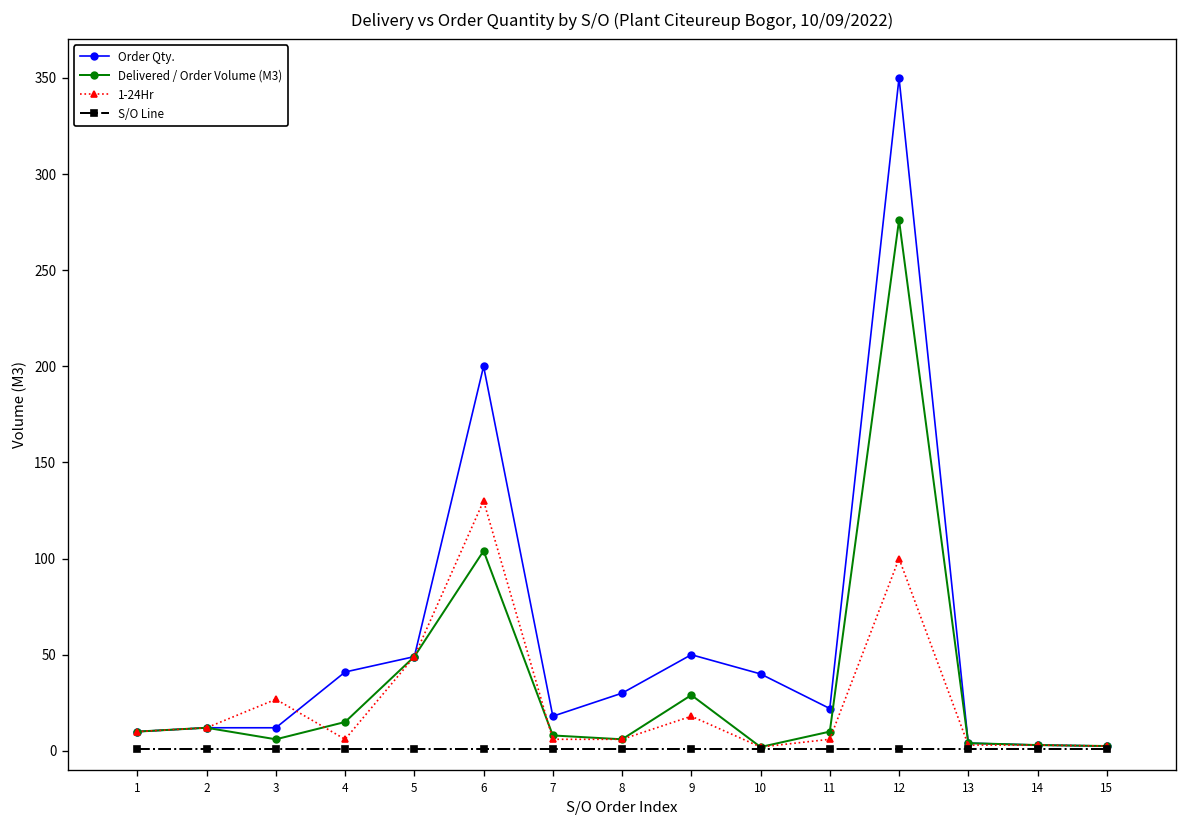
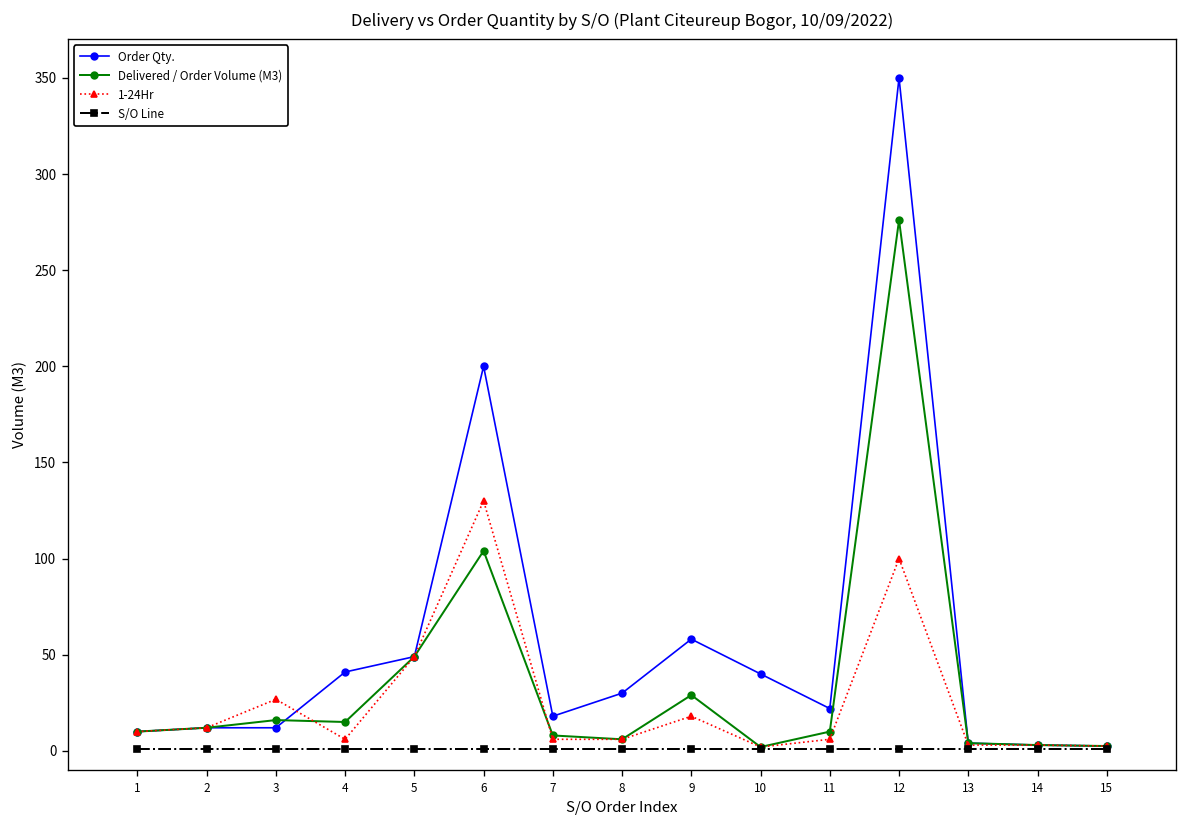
Delivered / Order Volume (M3), 3: 6 -> 16
Order Qty., 9: 50 -> 58
